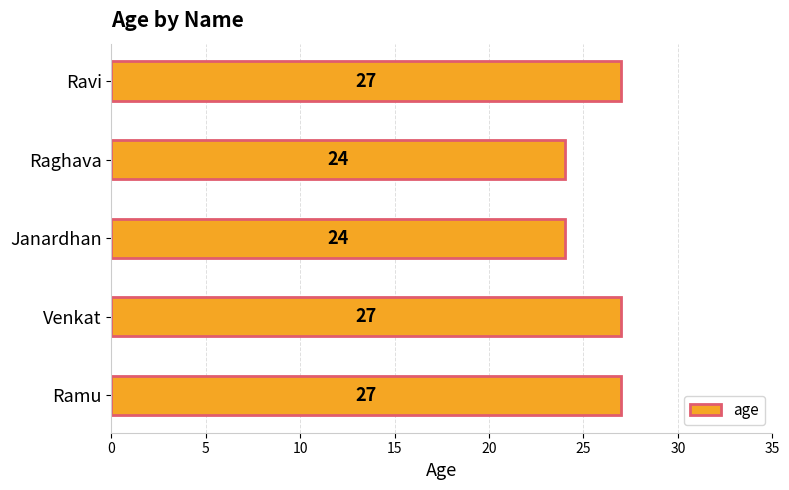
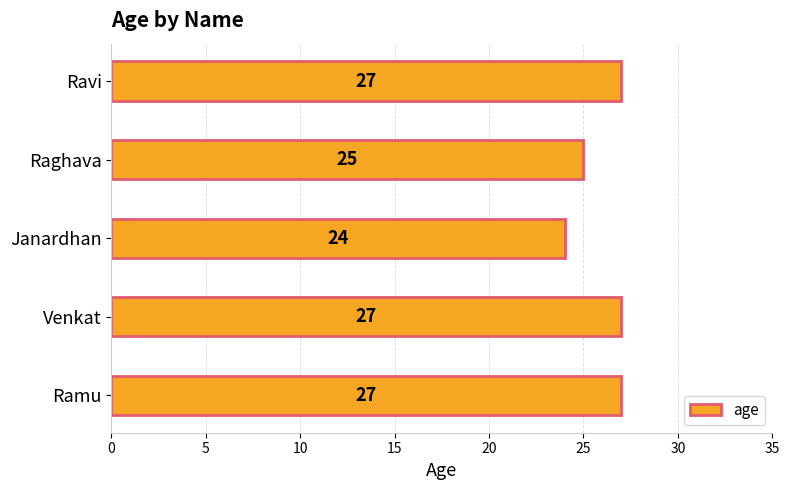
Raghava: 24 -> 25
